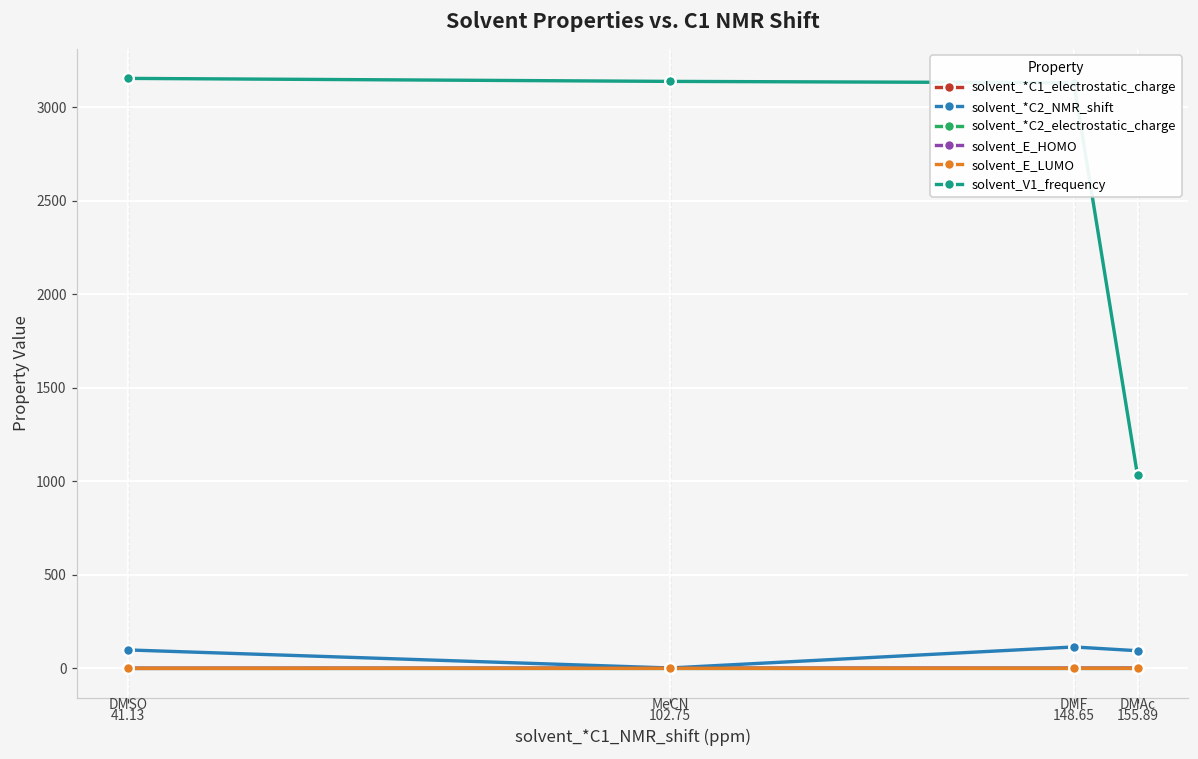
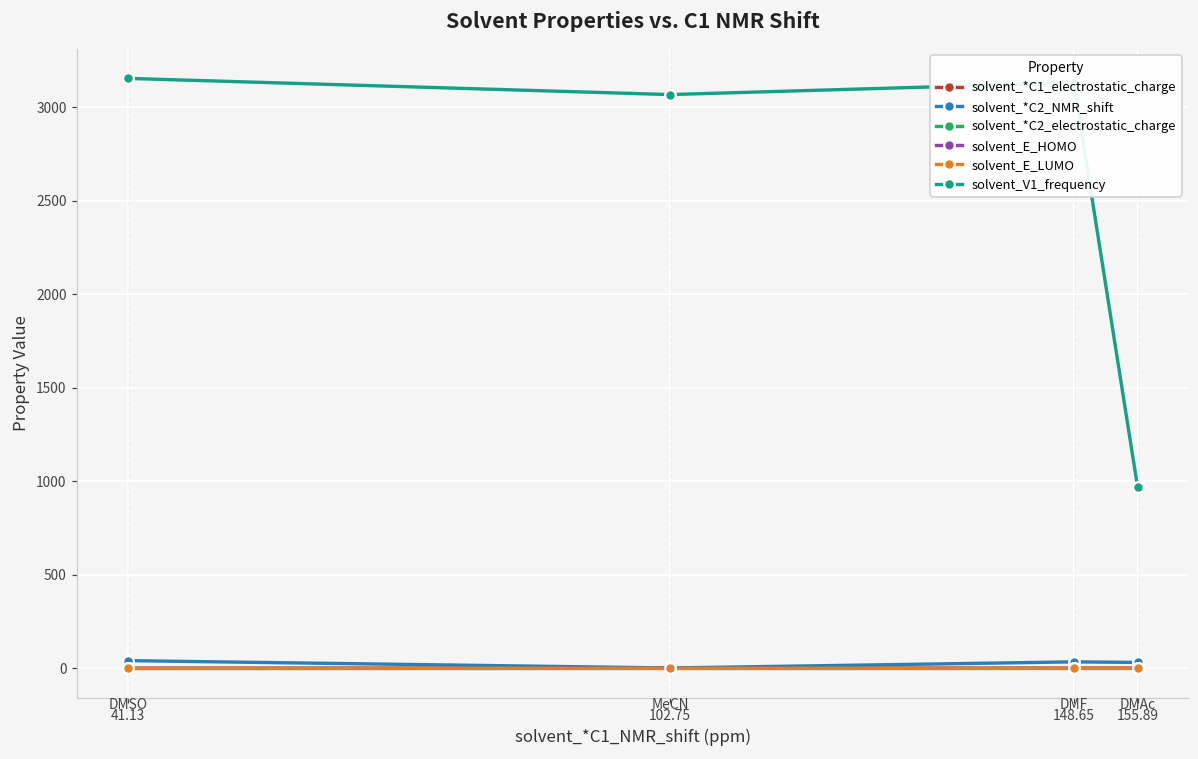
solvent_*C2_NMR_shift, 41.13: 100 -> 40
solvent_V1_frequency, 102.75: 3140 -> 3070
solvent_*C2_NMR_shift, 148.65: 110 -> 30
solvent_*C2_NMR_shift, 155.89: 90 -> 30
solvent_V1_frequency, 155.89: 1030 -> 970
